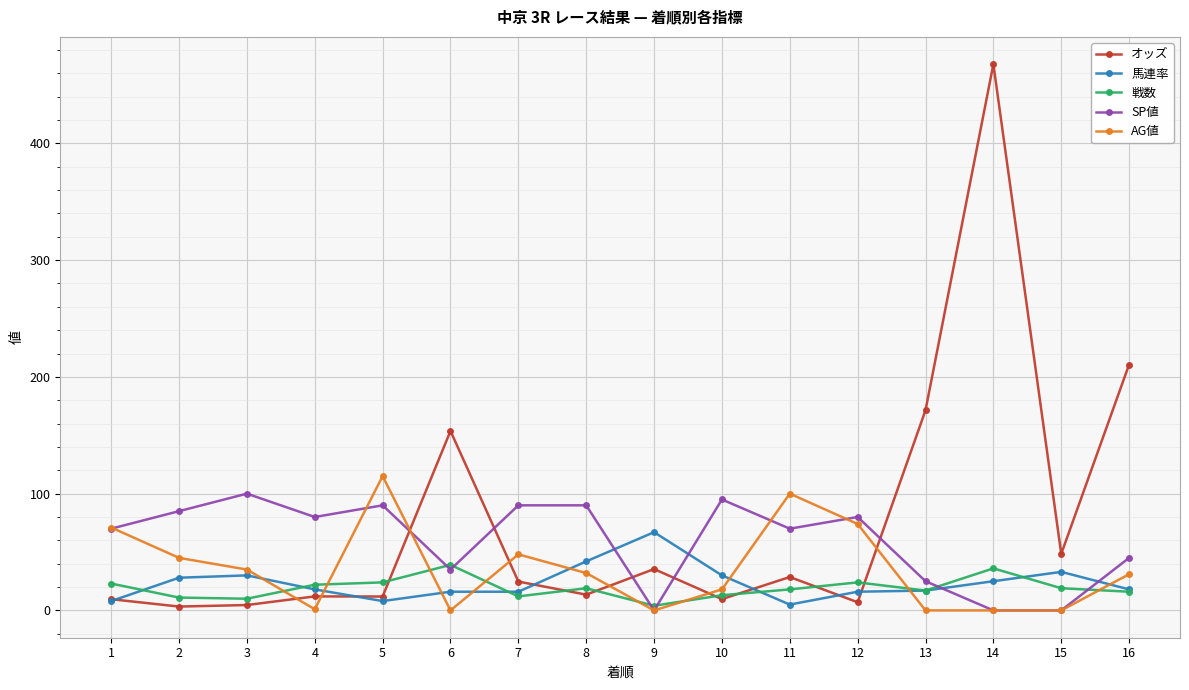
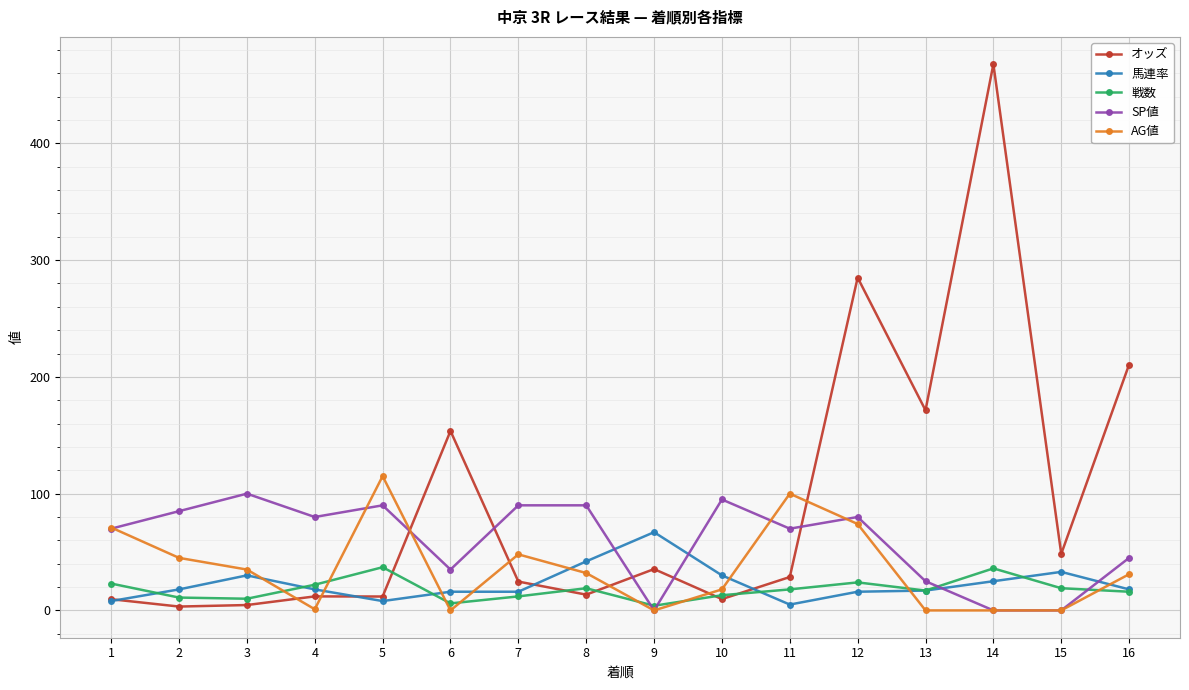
馬連率, 2: 28 -> 18
戦数, 5: 24 -> 37
戦数, 6: 39 -> 6
オッズ, 12: 7 -> 285
